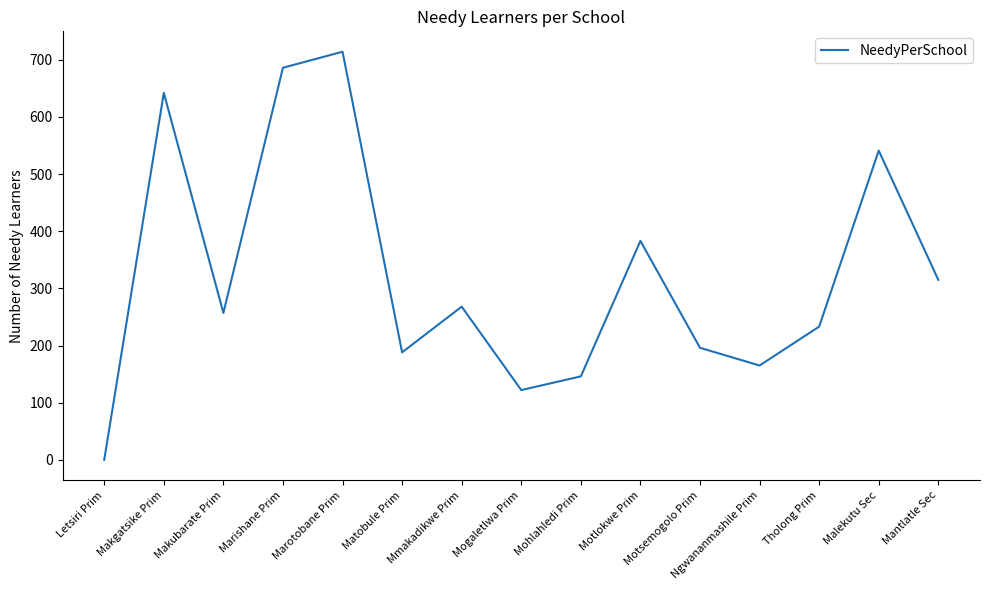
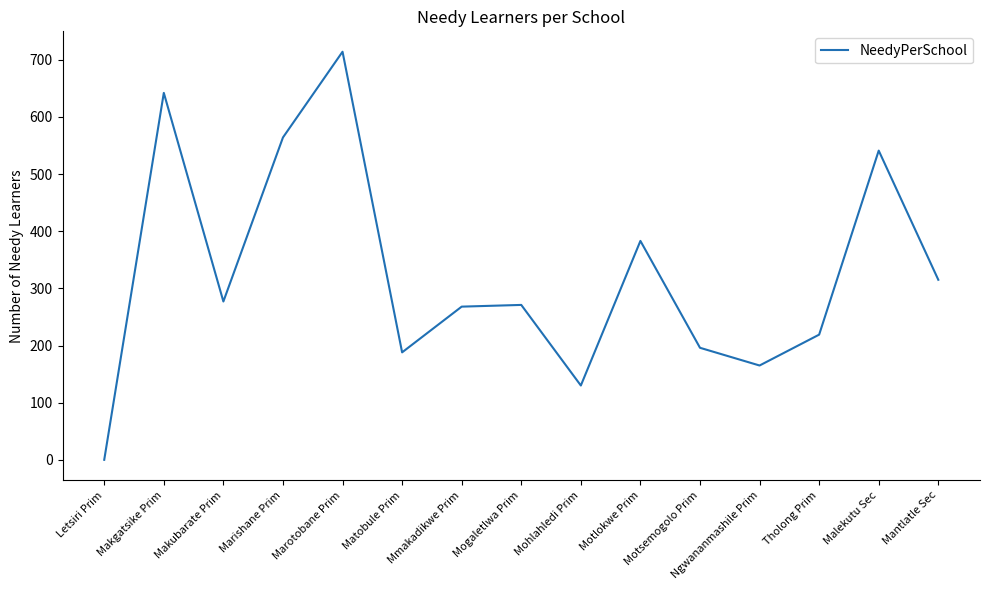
Makubarate Prim: 260 -> 280
Marishane Prim: 690 -> 560
Mogaletlwa Prim: 120 -> 270
Mohlahledi Prim: 150 -> 130
Tholong Prim: 230 -> 220
